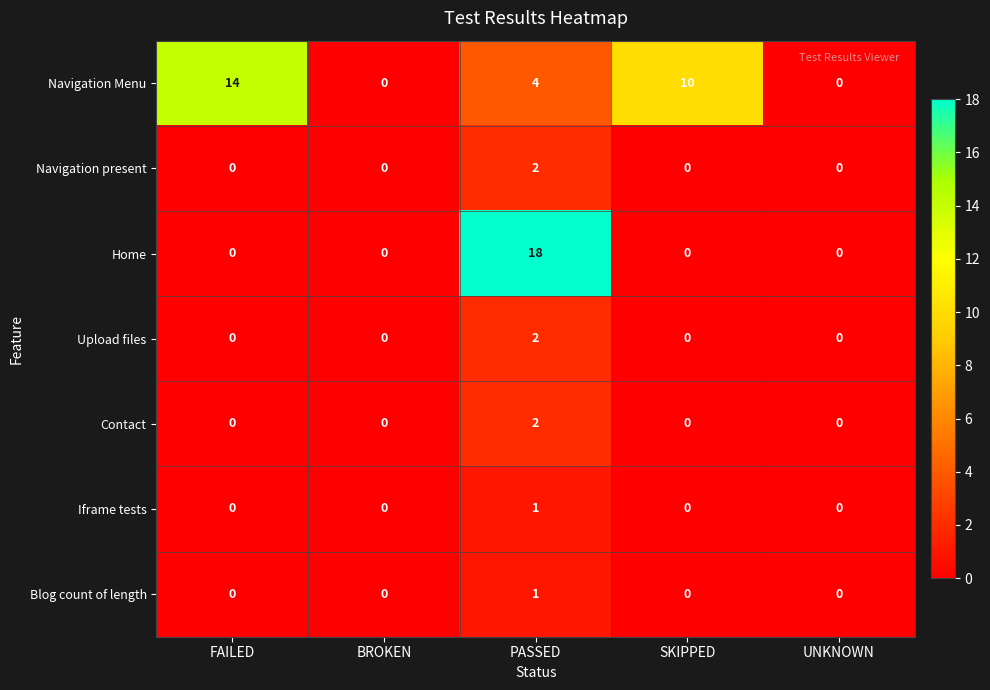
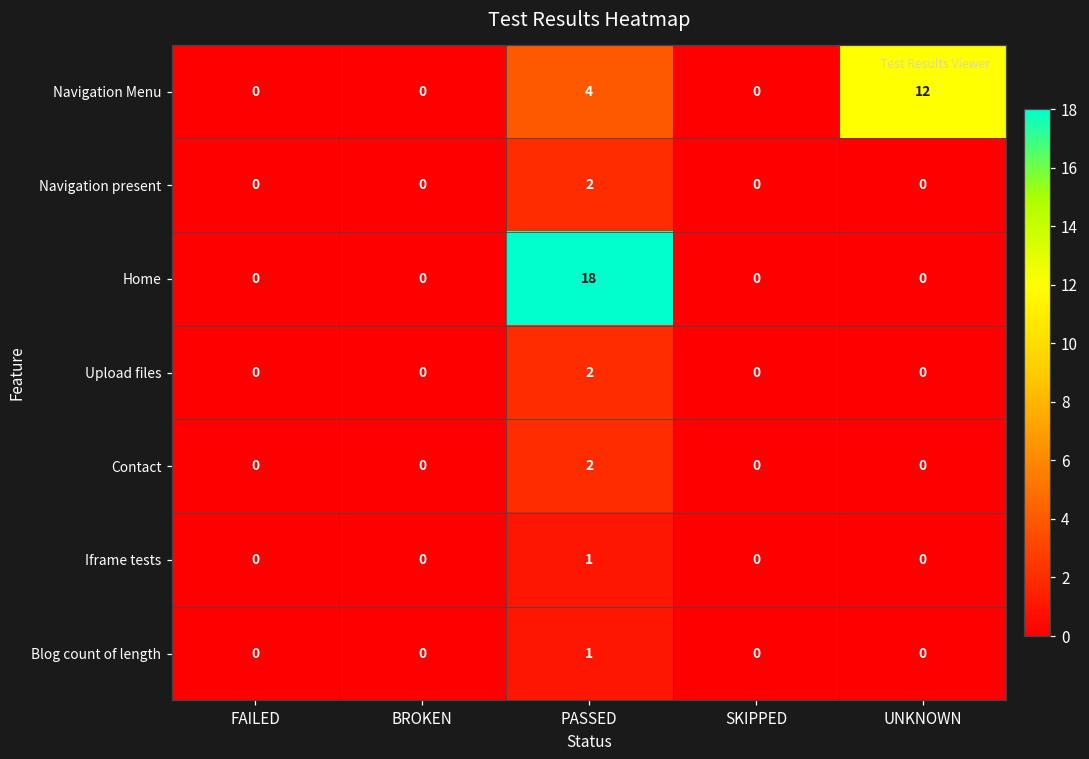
Navigation Menu, FAILED: 14 -> 0
Navigation Menu, SKIPPED: 10 -> 0
Navigation Menu, UNKNOWN: 0 -> 12
